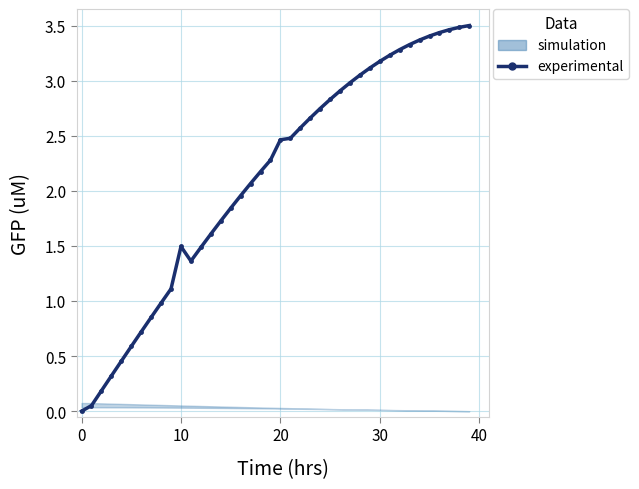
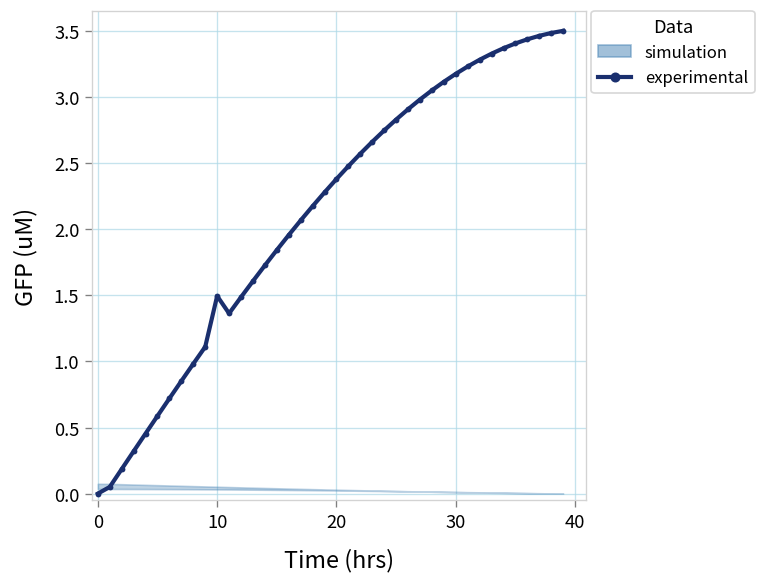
experimental, 20: 2.46 -> 2.38
